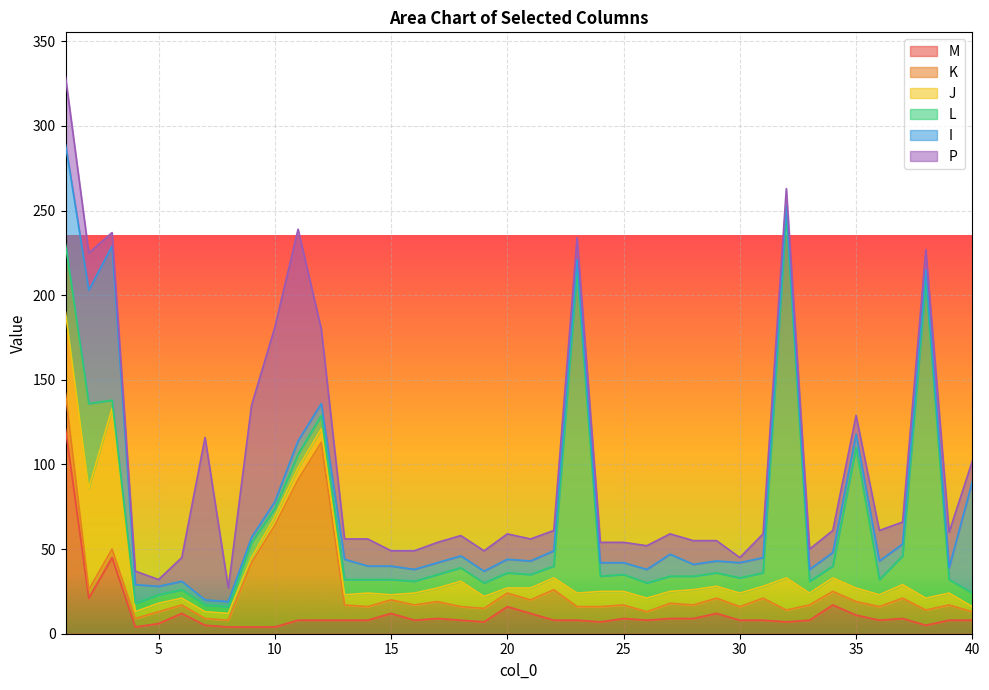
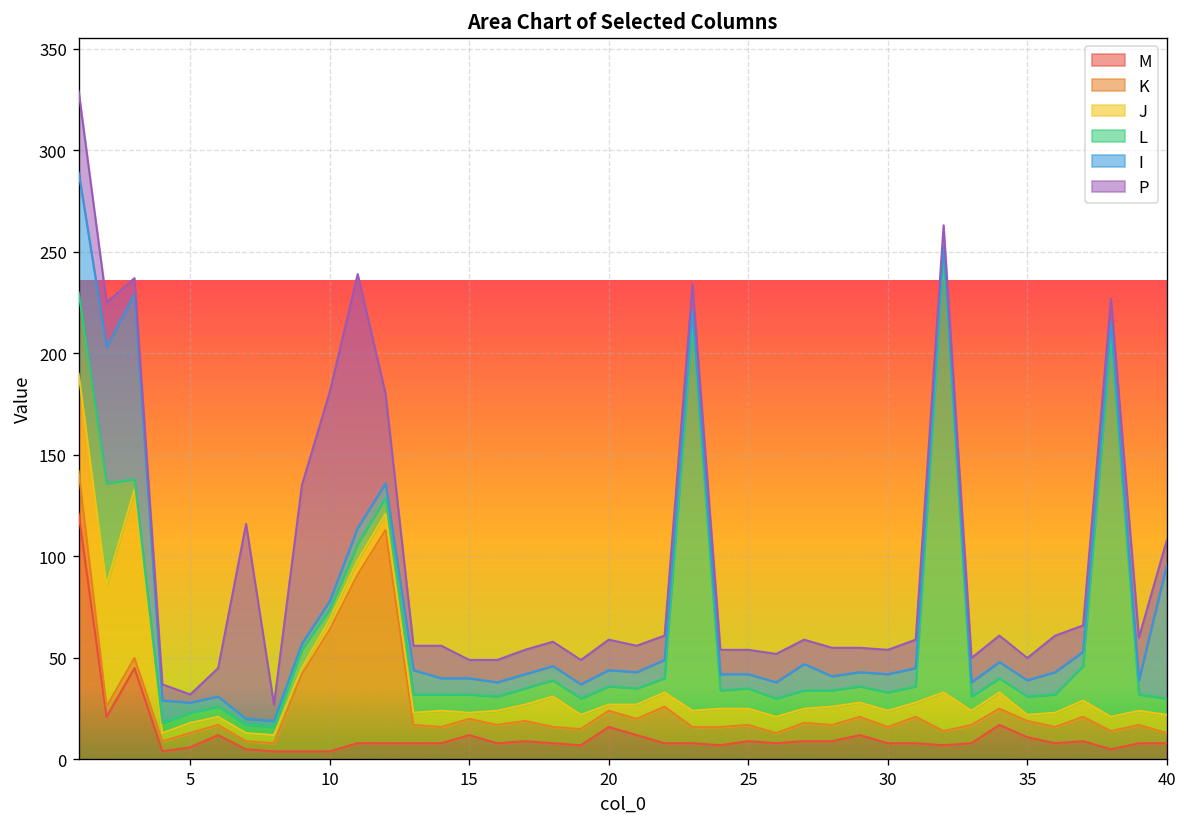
P, 30: 3 -> 12
J, 35: 8 -> 3
L, 35: 83 -> 9
J, 40: 3 -> 9
